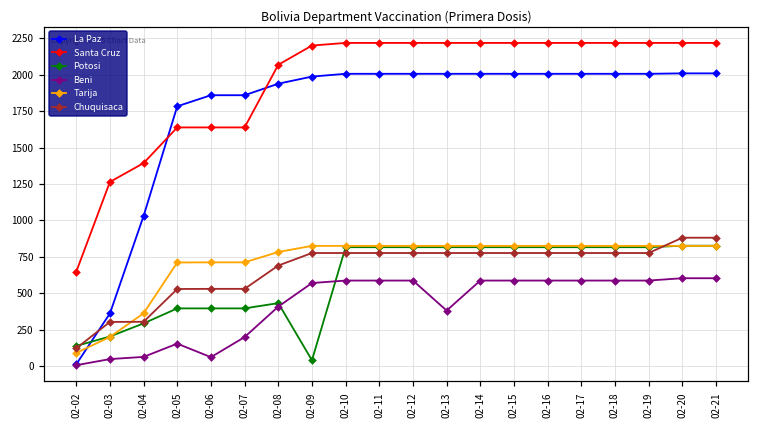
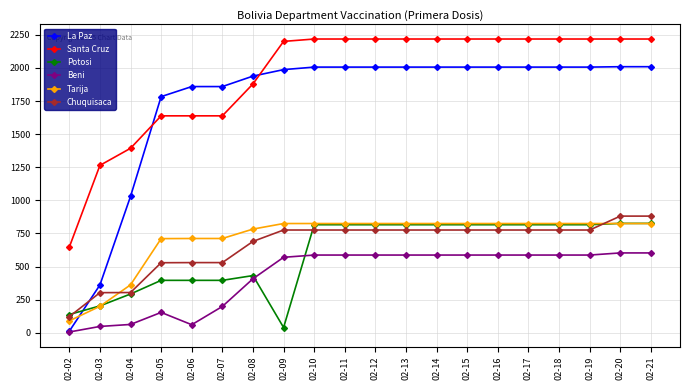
Santa Cruz, 02-08: 2070 -> 1880
Beni, 02-13: 380 -> 590
